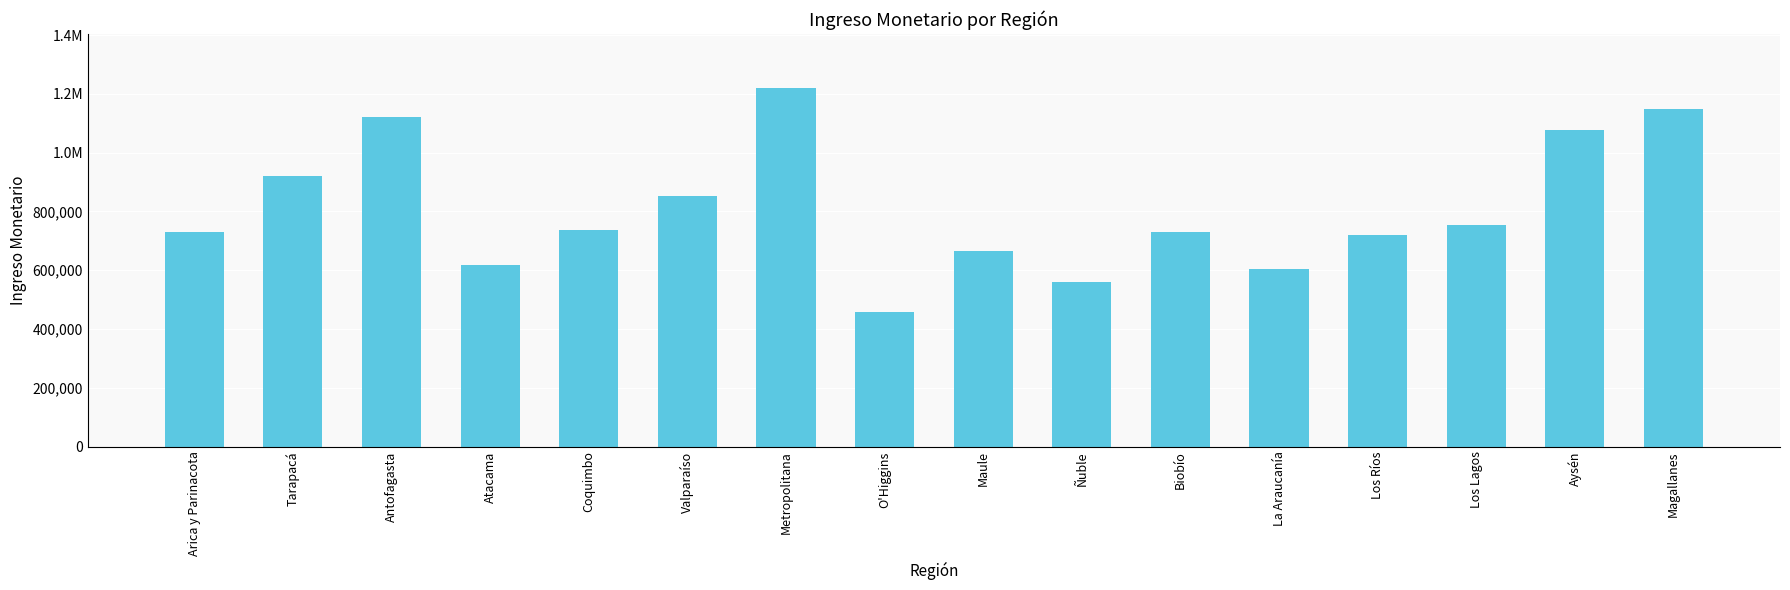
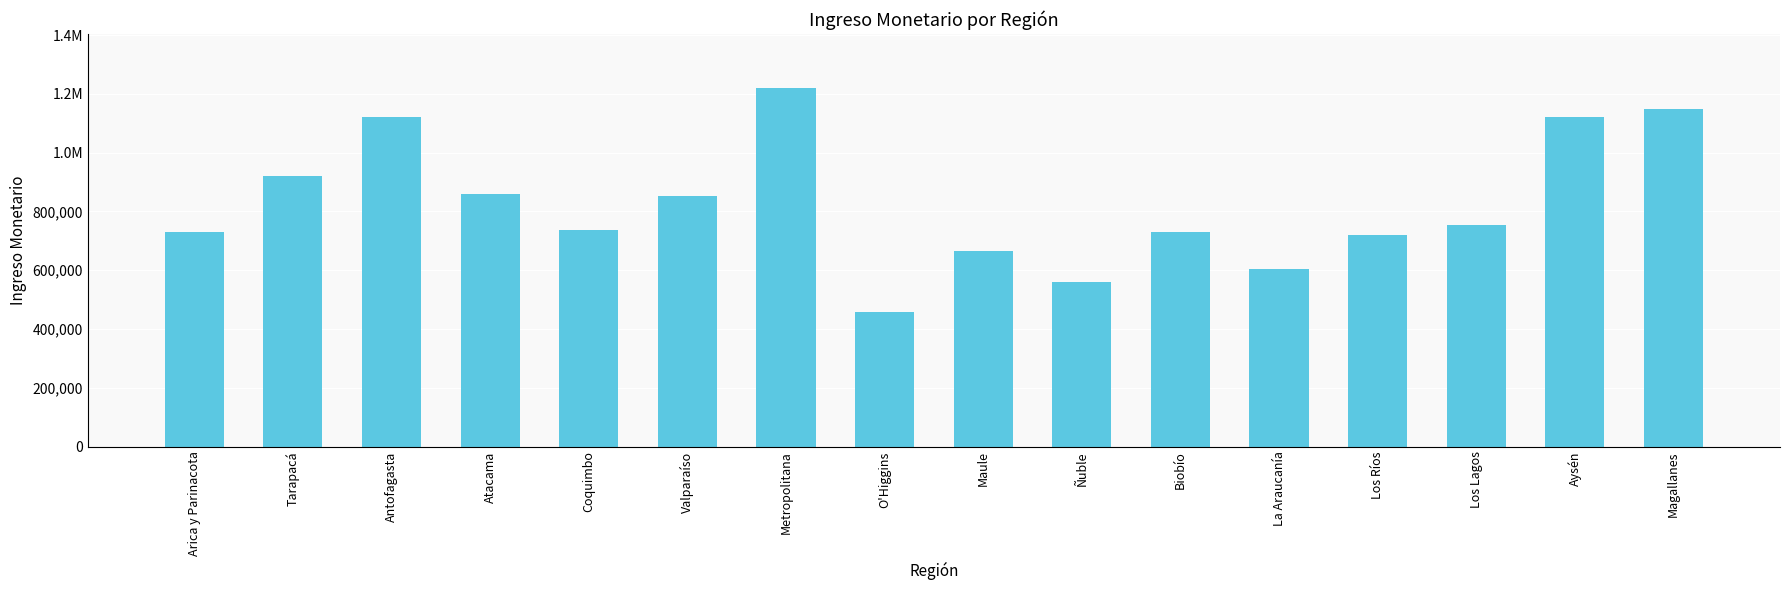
Atacama: 620,000 -> 860,000
Aysén: 1,080,000 -> 1,120,000
